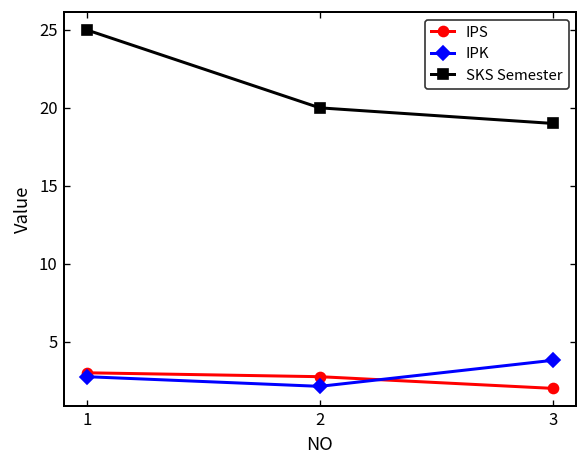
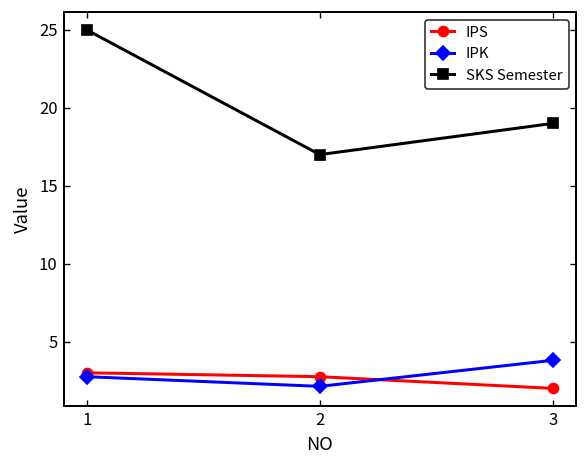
SKS Semester, 2: 20 -> 17
